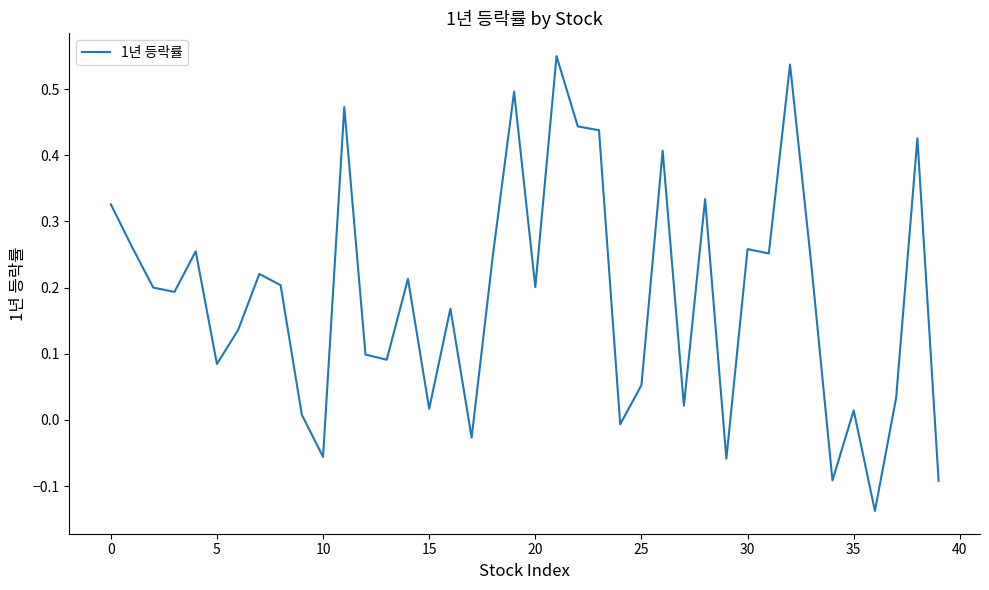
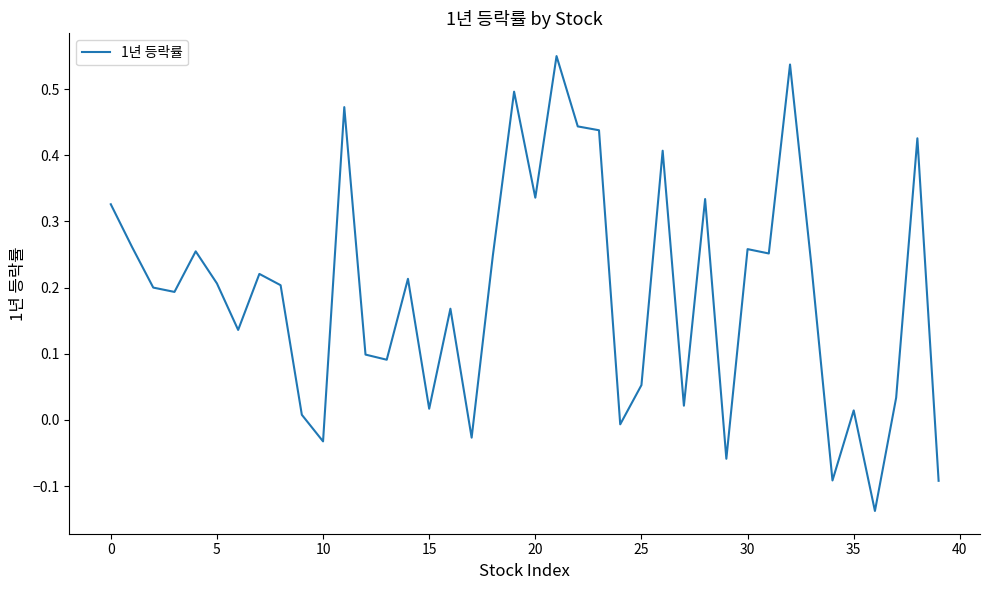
5: 0.08 -> 0.21
10: -0.06 -> -0.03
20: 0.20 -> 0.34
